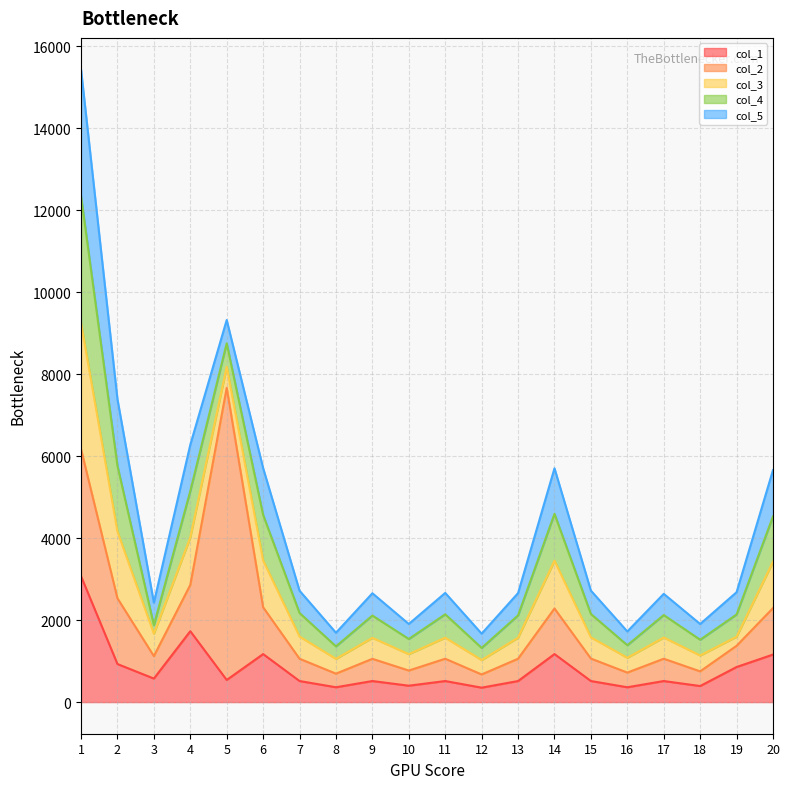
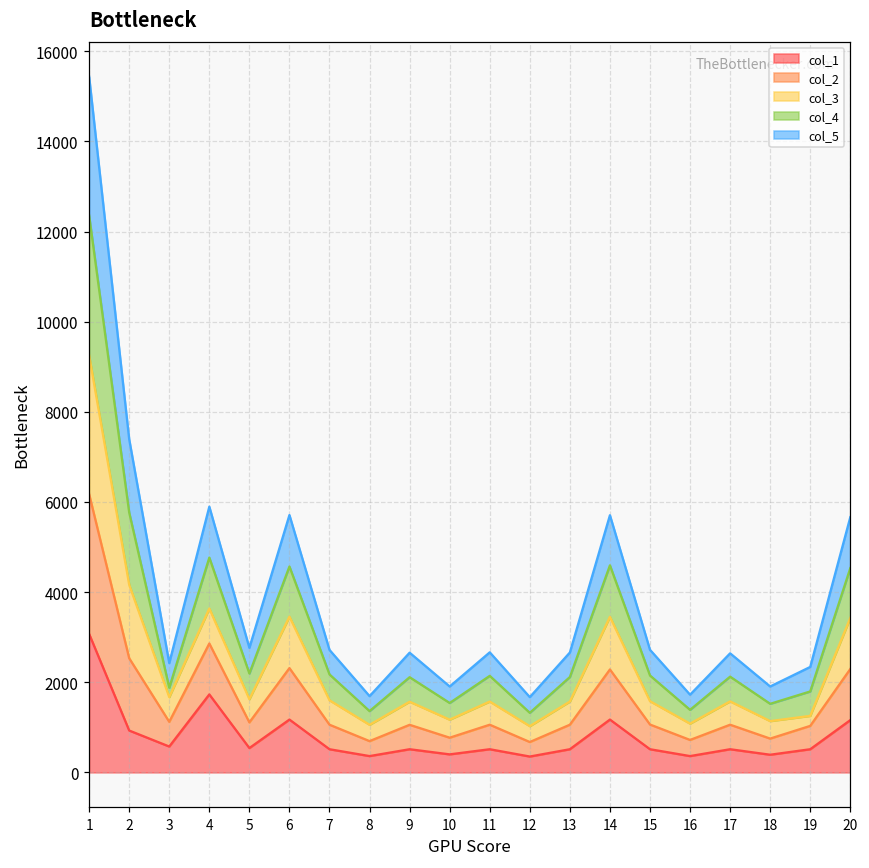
col_3, 4: 1200 -> 800
col_2, 5: 7100 -> 600
col_1, 19: 900 -> 500
